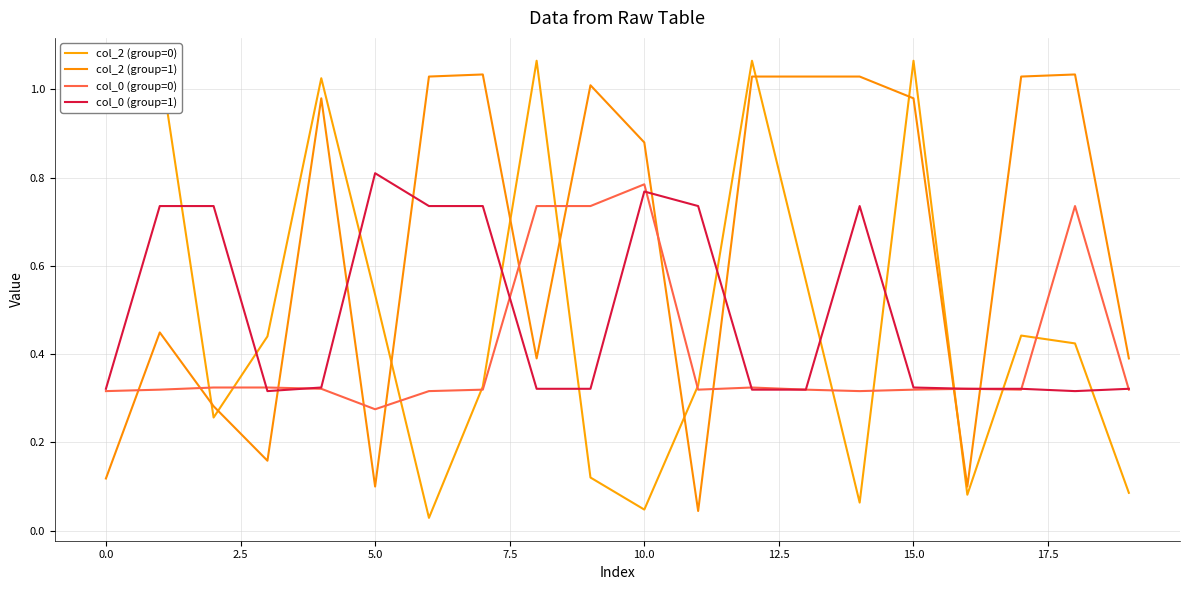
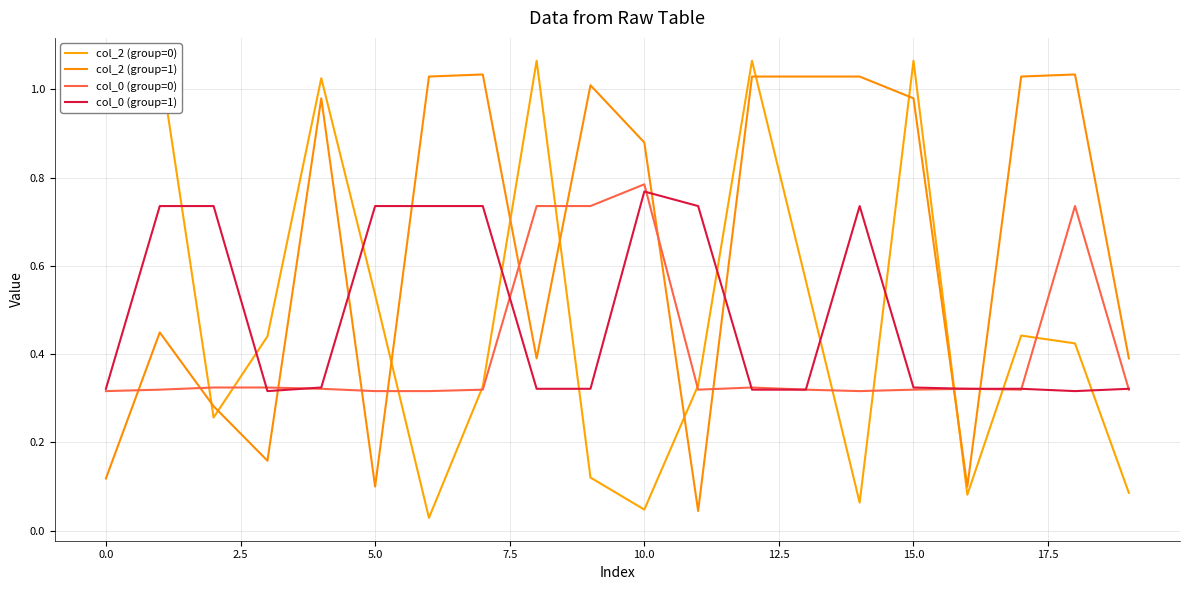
col_0 (group=0), 5.0: 0.28 -> 0.32
col_0 (group=1), 5.0: 0.81 -> 0.74
